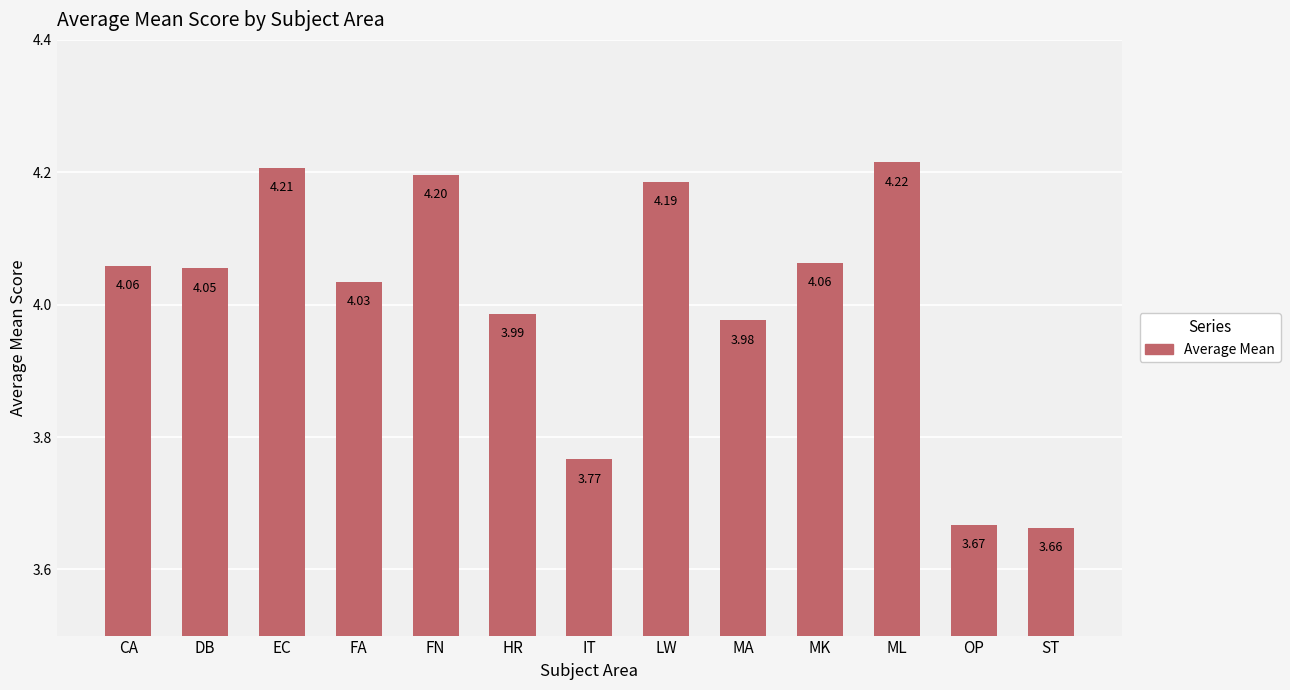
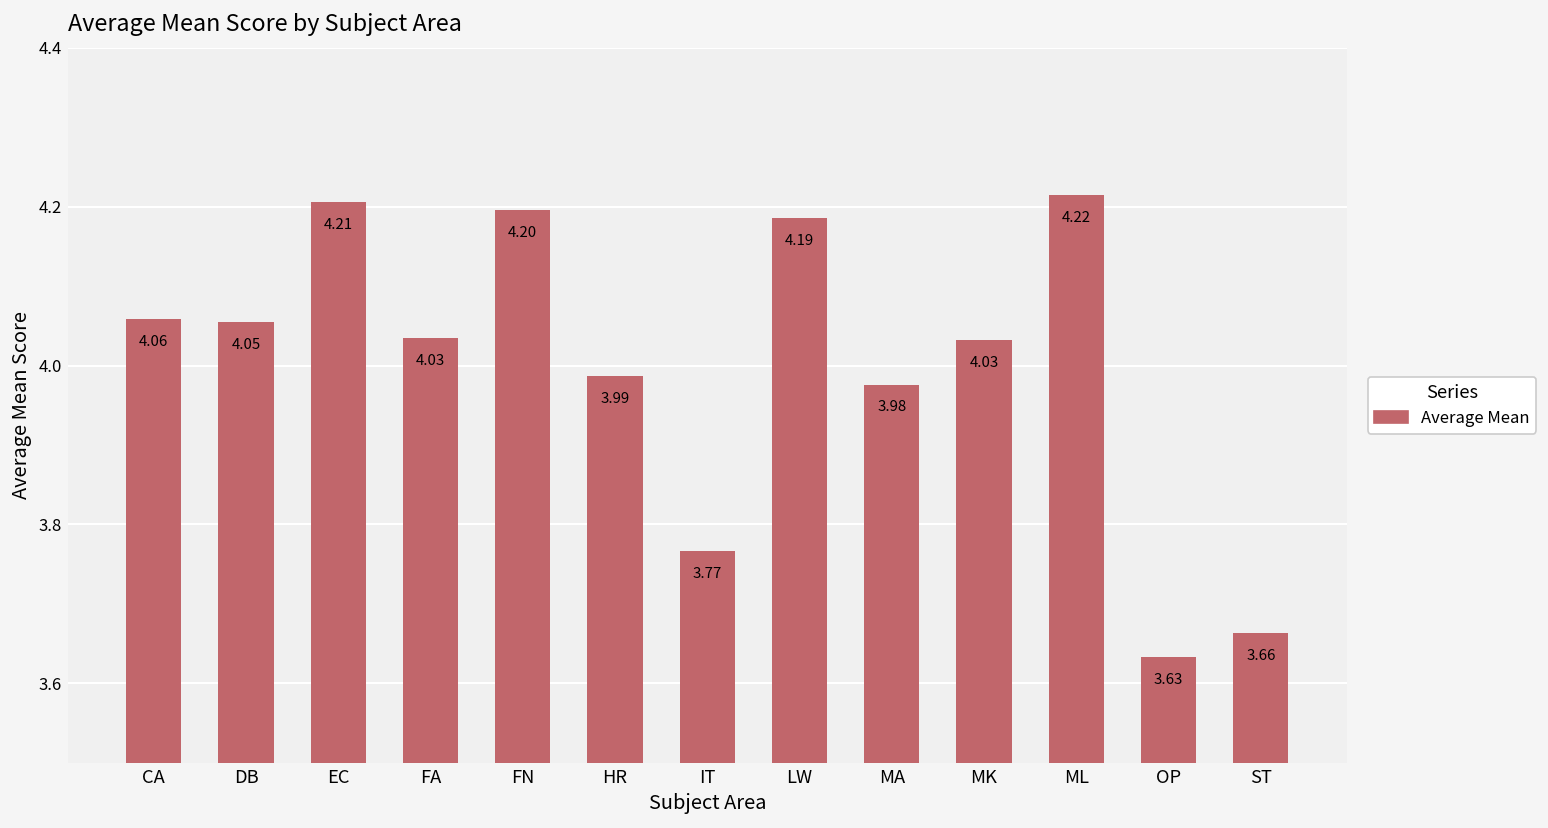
MK: 4.06 -> 4.03
OP: 3.67 -> 3.63
